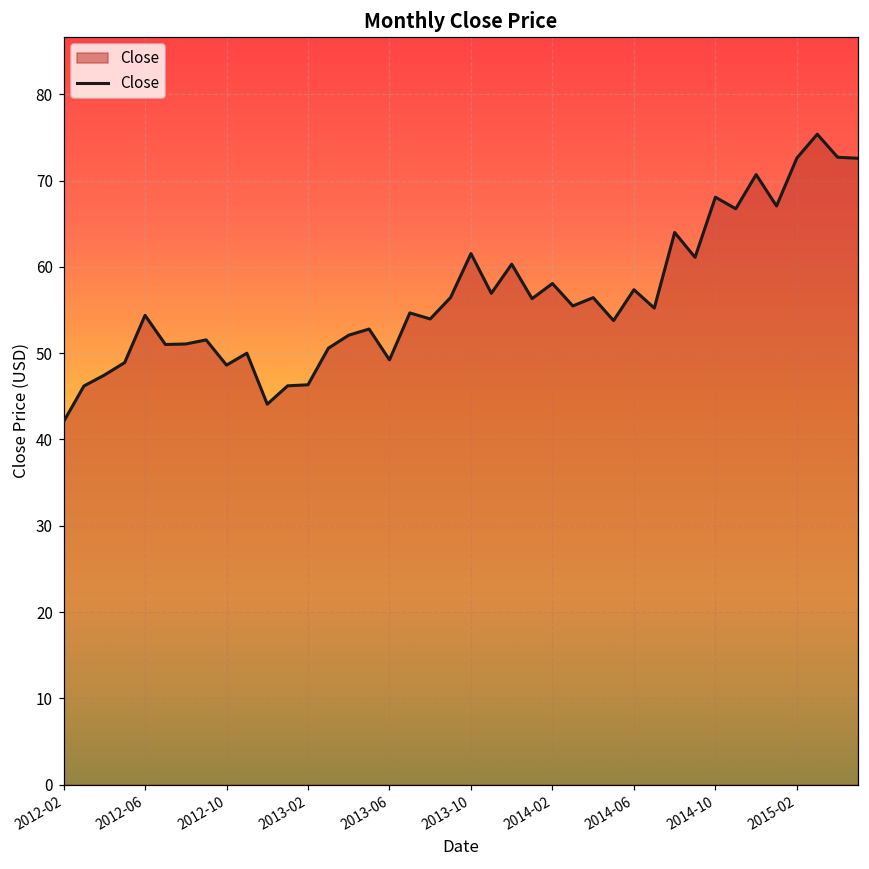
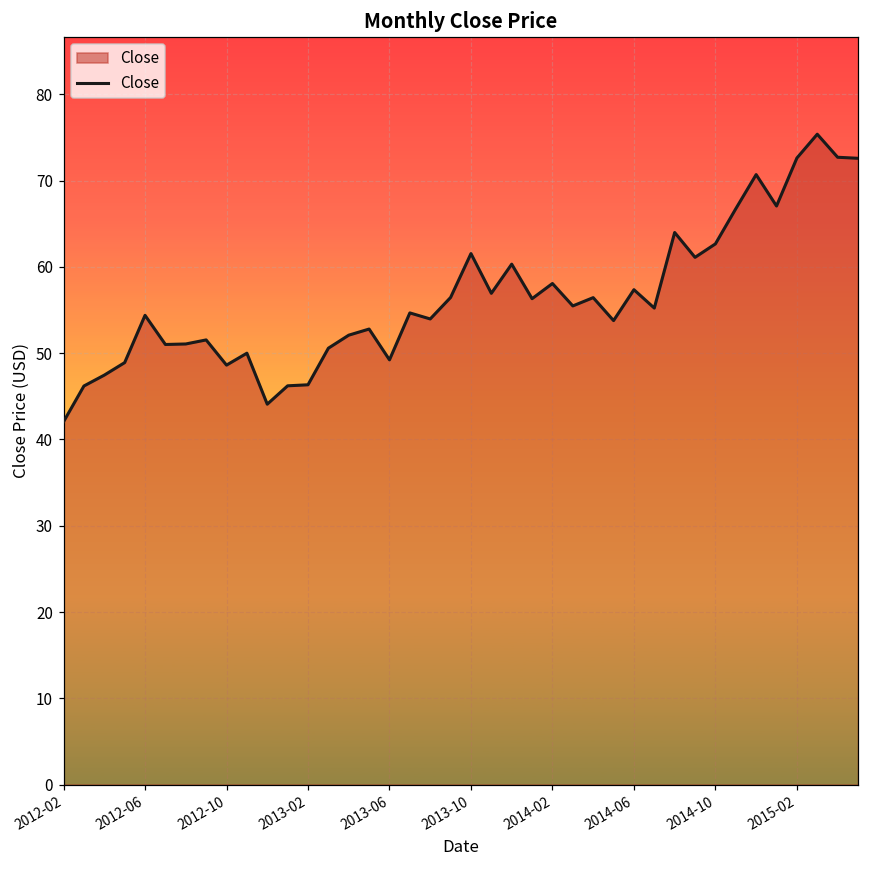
2014-10: 68 -> 63
